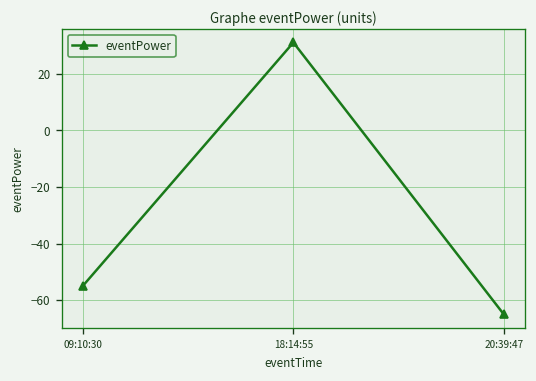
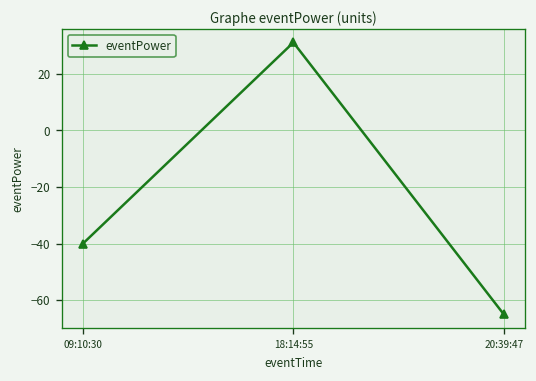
09:10:30: -55 -> -40
